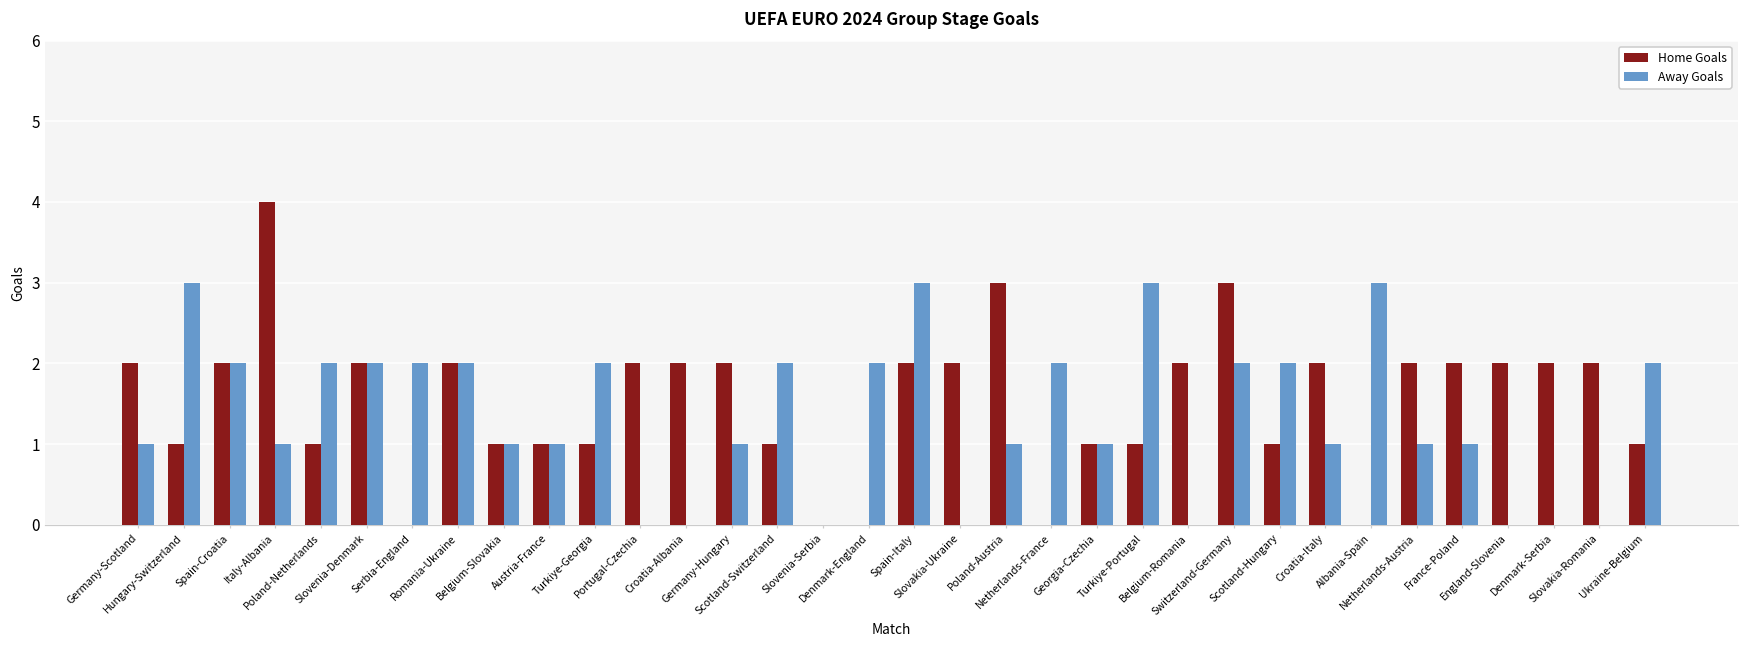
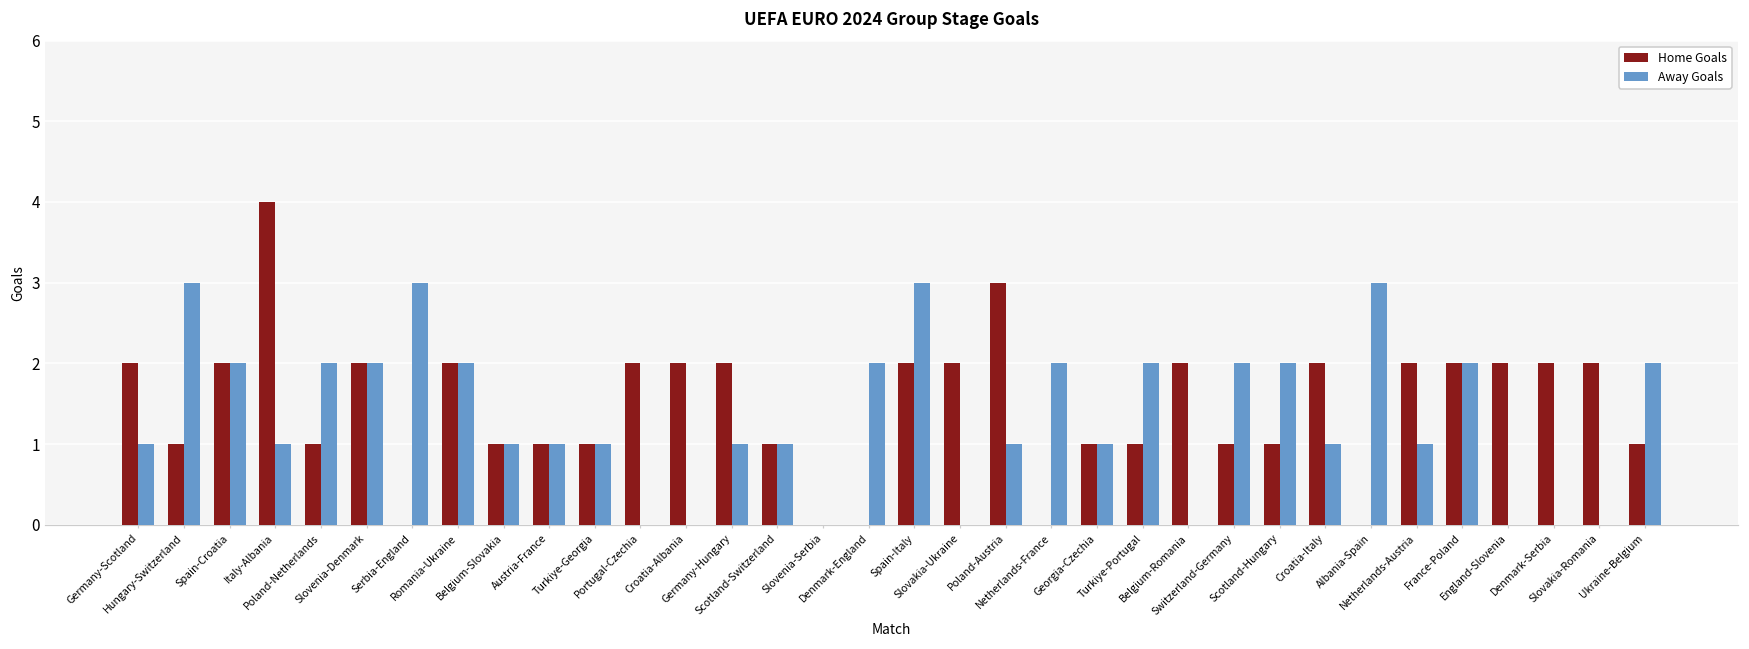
Away Goals, Serbia-England: 2 -> 3
Away Goals, Turkiye-Georgia: 2 -> 1
Away Goals, Scotland-Switzerland: 2 -> 1
Away Goals, Turkiye-Portugal: 3 -> 2
Home Goals, Switzerland-Germany: 3 -> 1
Away Goals, France-Poland: 1 -> 2
